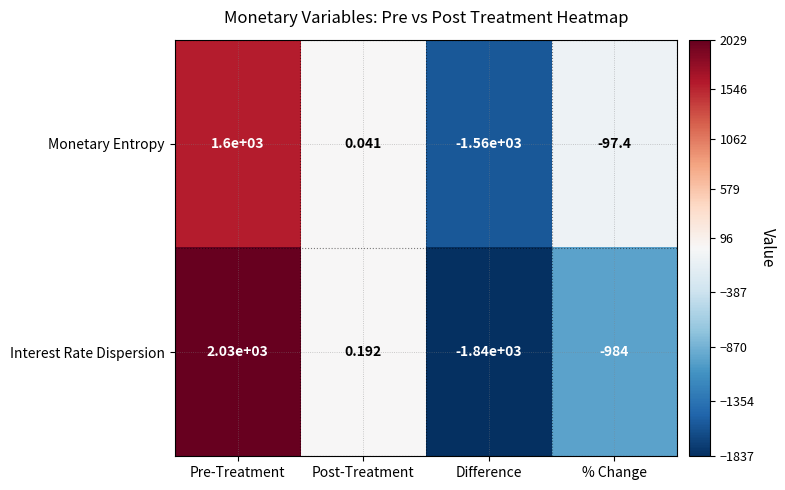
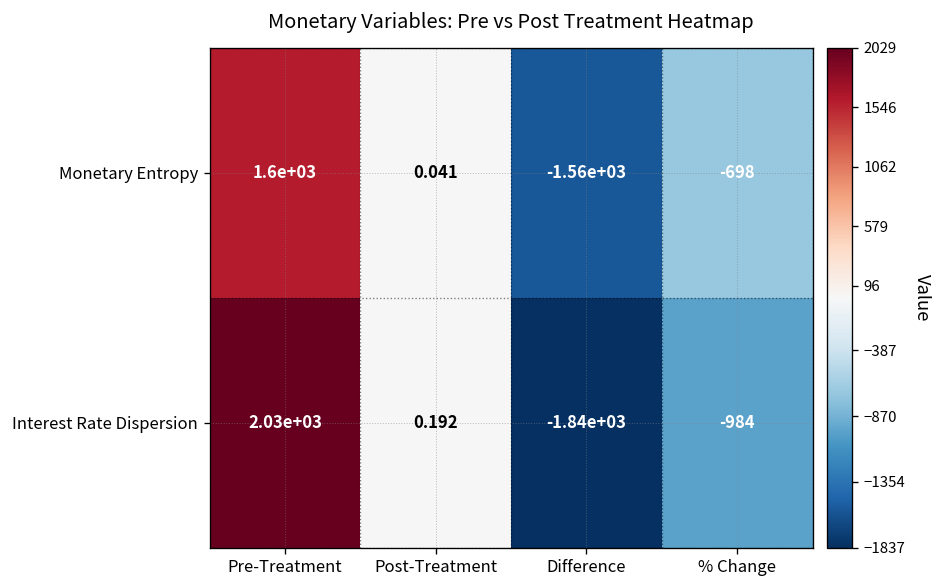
Monetary Entropy, % Change: -97.4 -> -698
